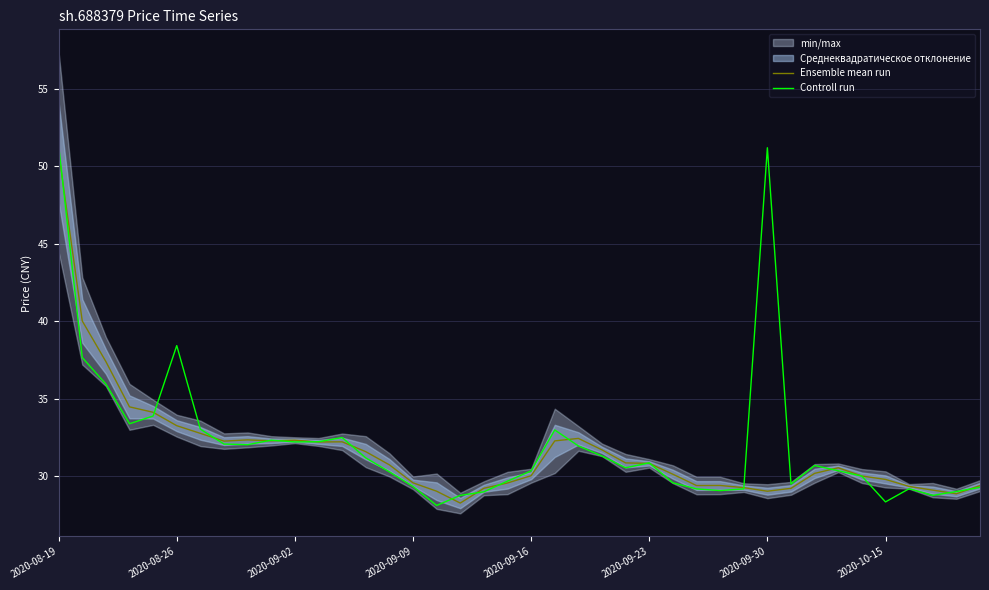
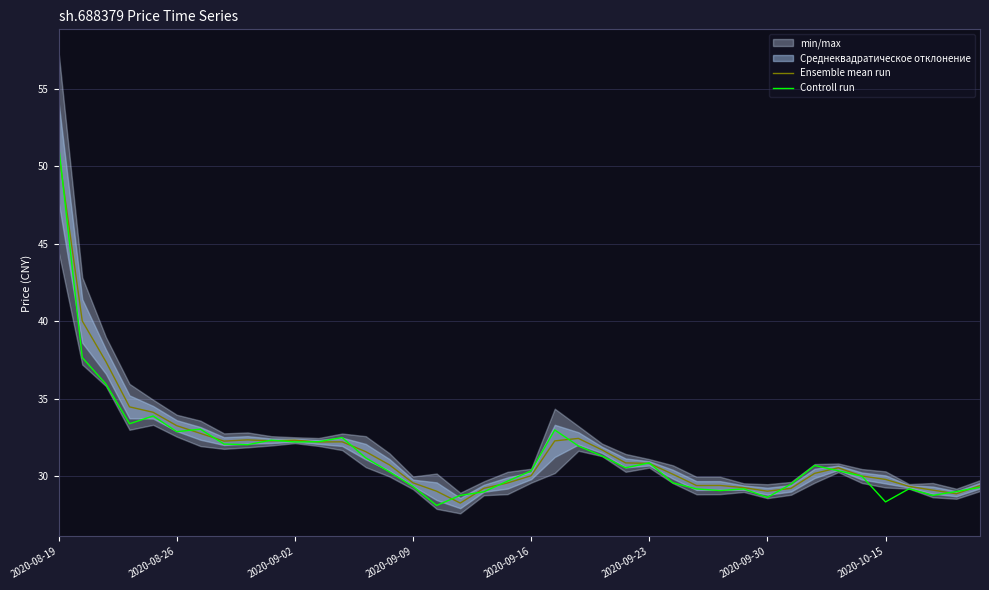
Controll run, 2020-08-26: 38.4 -> 32.9
Controll run, 2020-09-30: 51.2 -> 28.7
